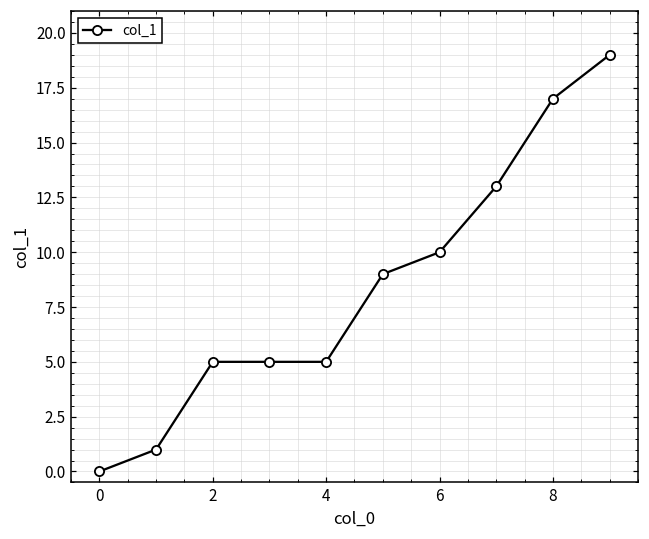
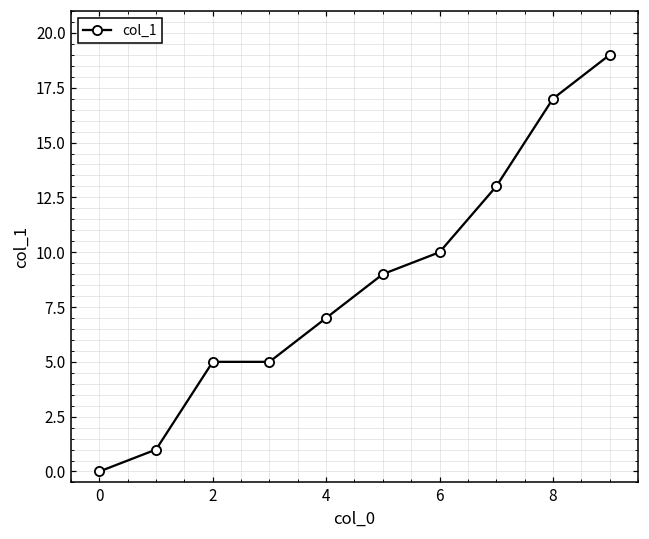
4: 5 -> 7
